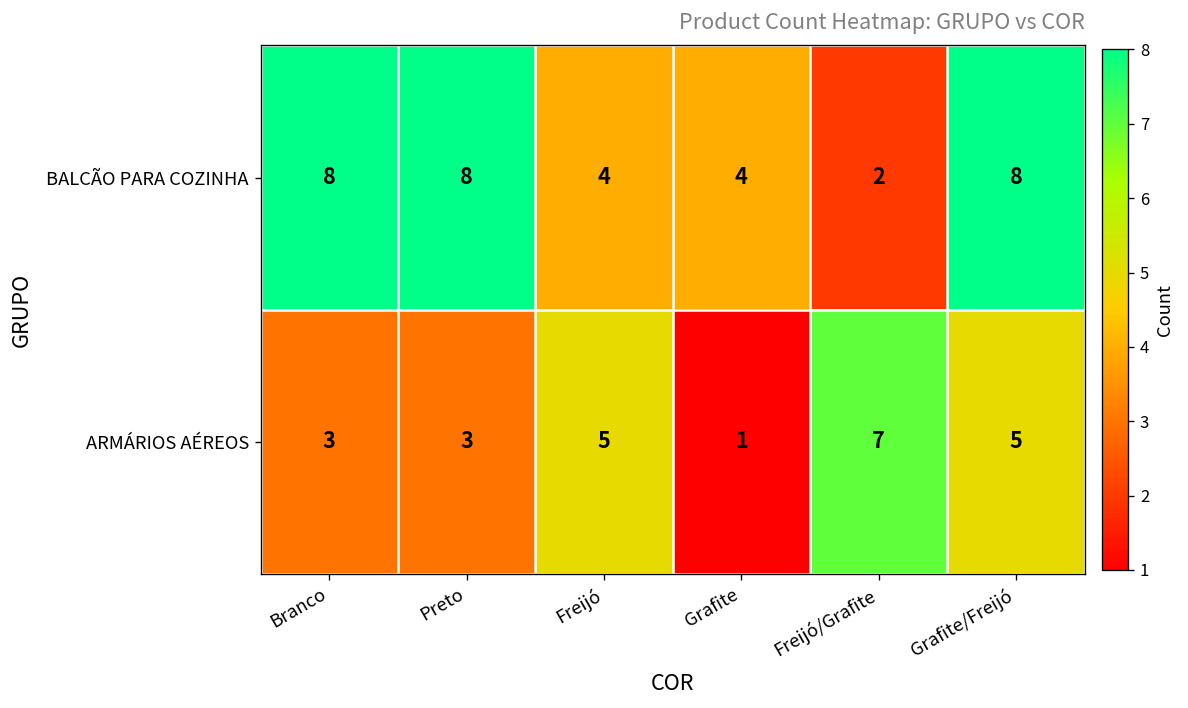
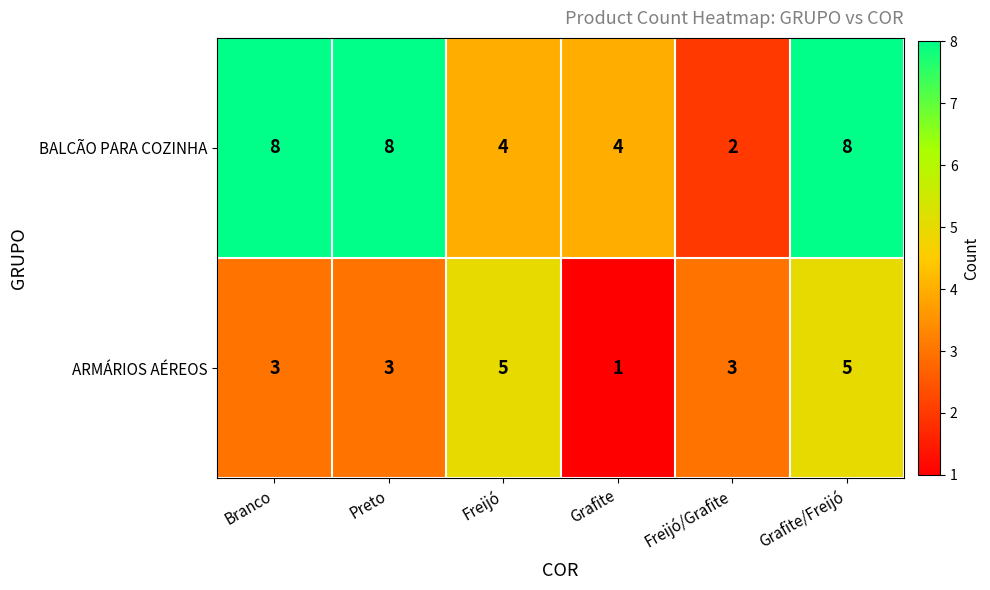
ARMÁRIOS AÉREOS, Freijó/Grafite: 7 -> 3
